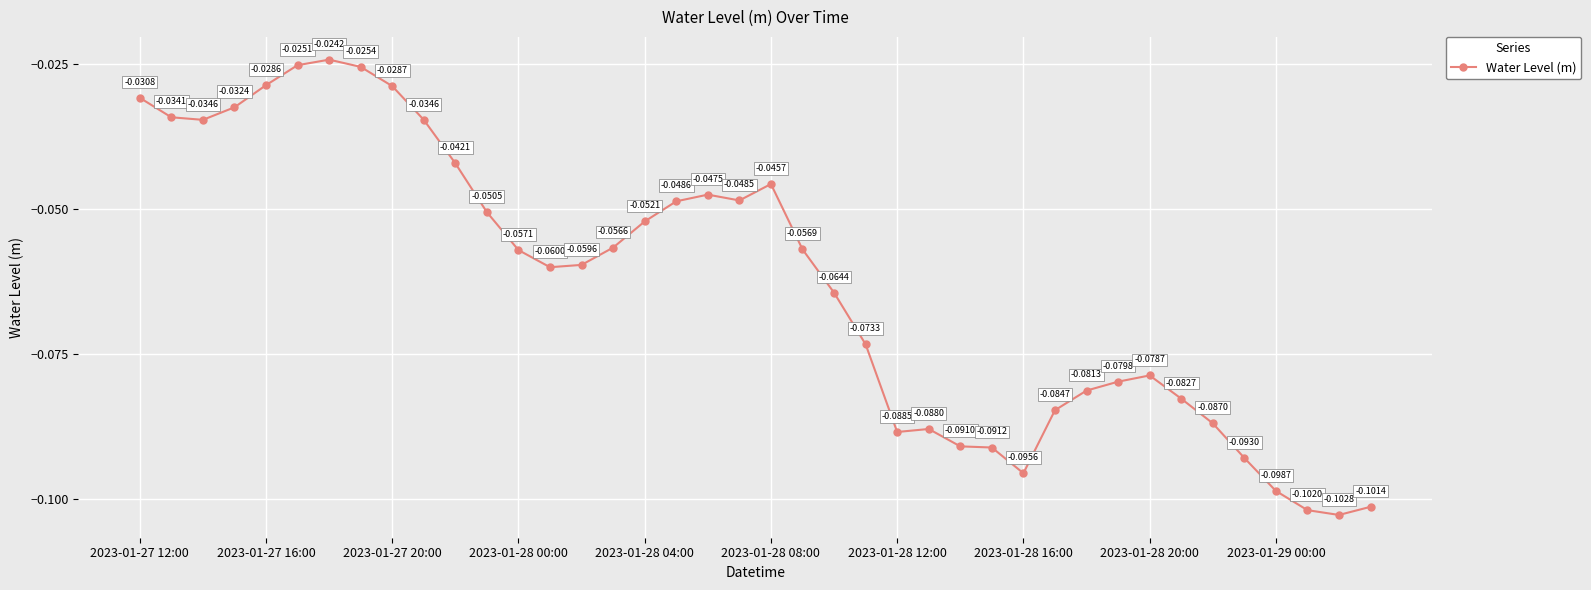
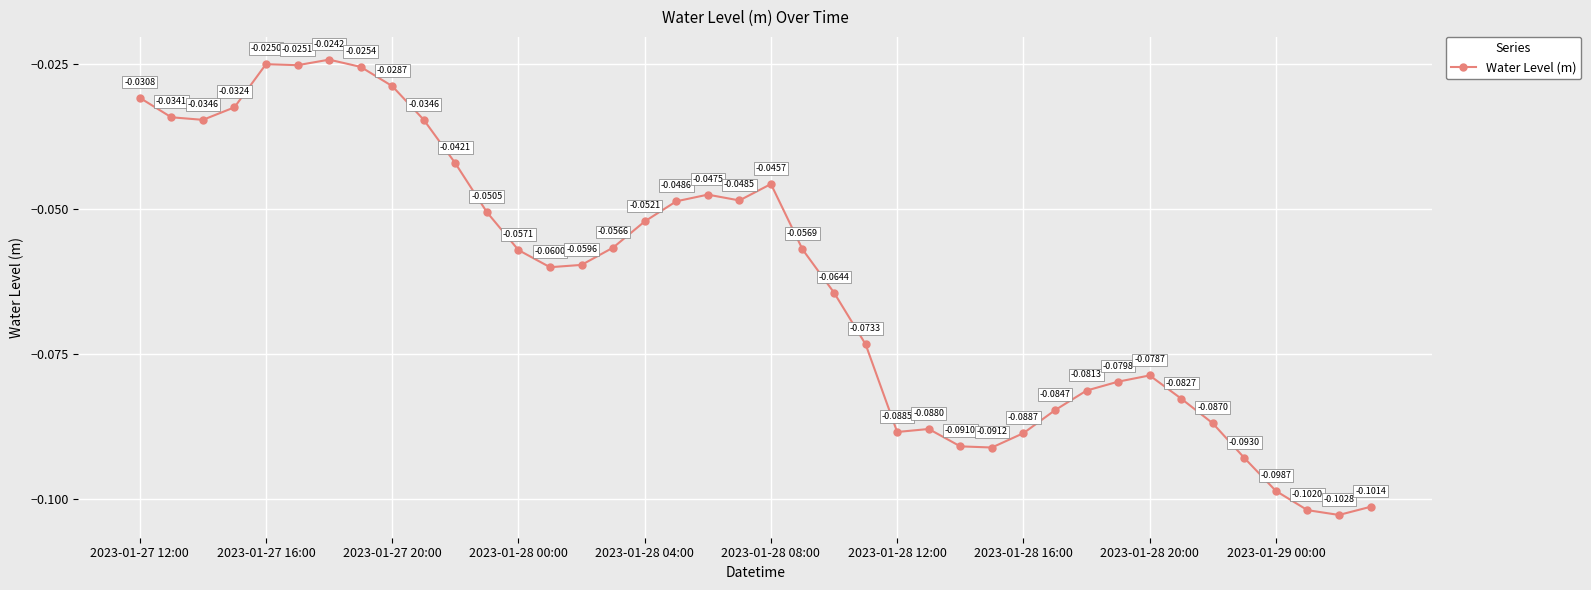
2023-01-27 16:00: -0.0286 -> -0.0250
2023-01-28 16:00: -0.0956 -> -0.0887
